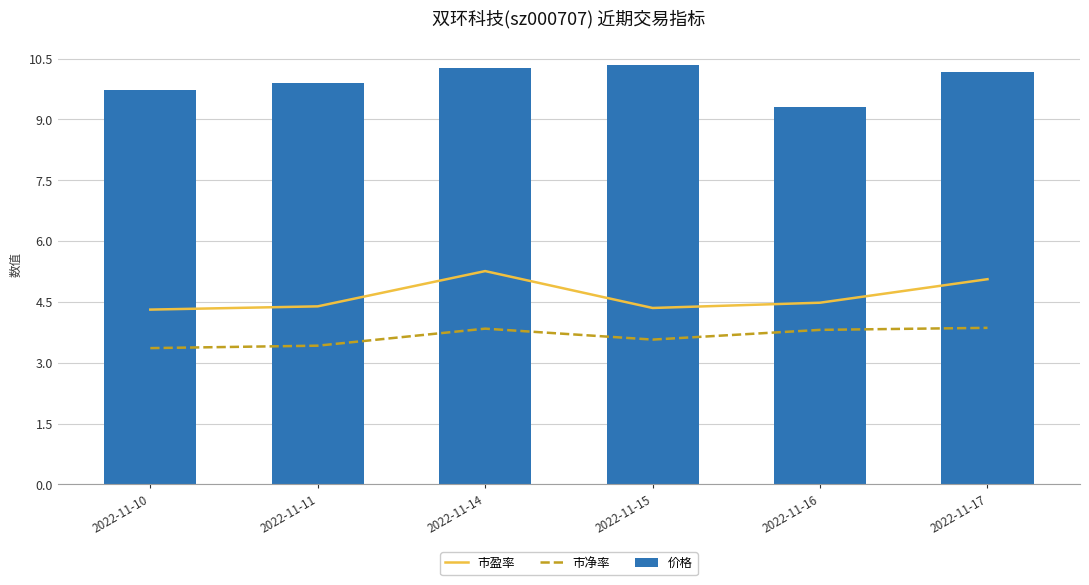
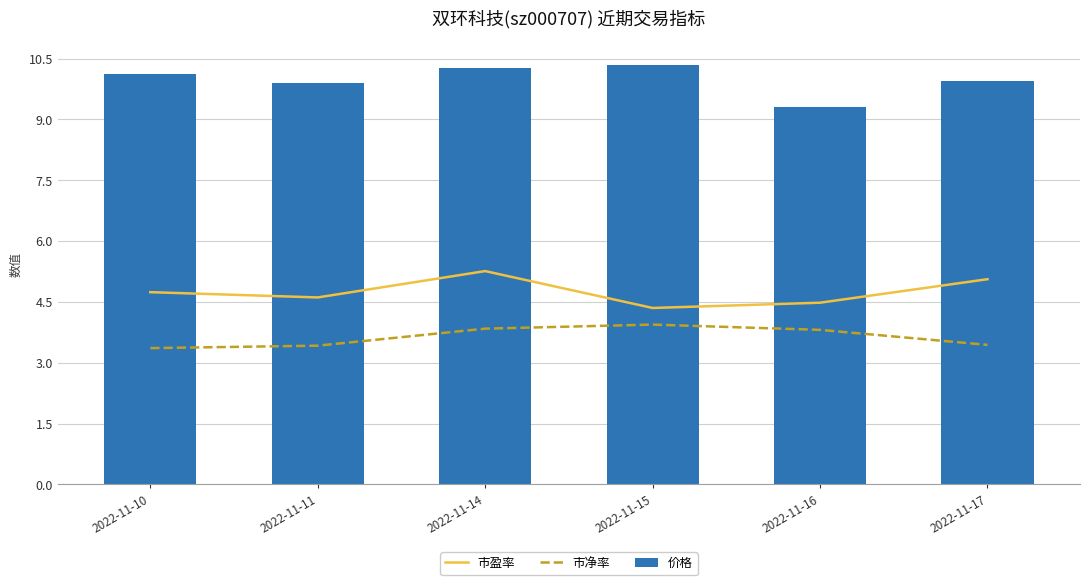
市盈率, 2022-11-10: 4.3 -> 4.7
价格, 2022-11-10: 9.7 -> 10.1
市盈率, 2022-11-11: 4.4 -> 4.6
市净率, 2022-11-15: 3.6 -> 3.9
价格, 2022-11-17: 10.2 -> 10.0
市净率, 2022-11-17: 3.9 -> 3.4
